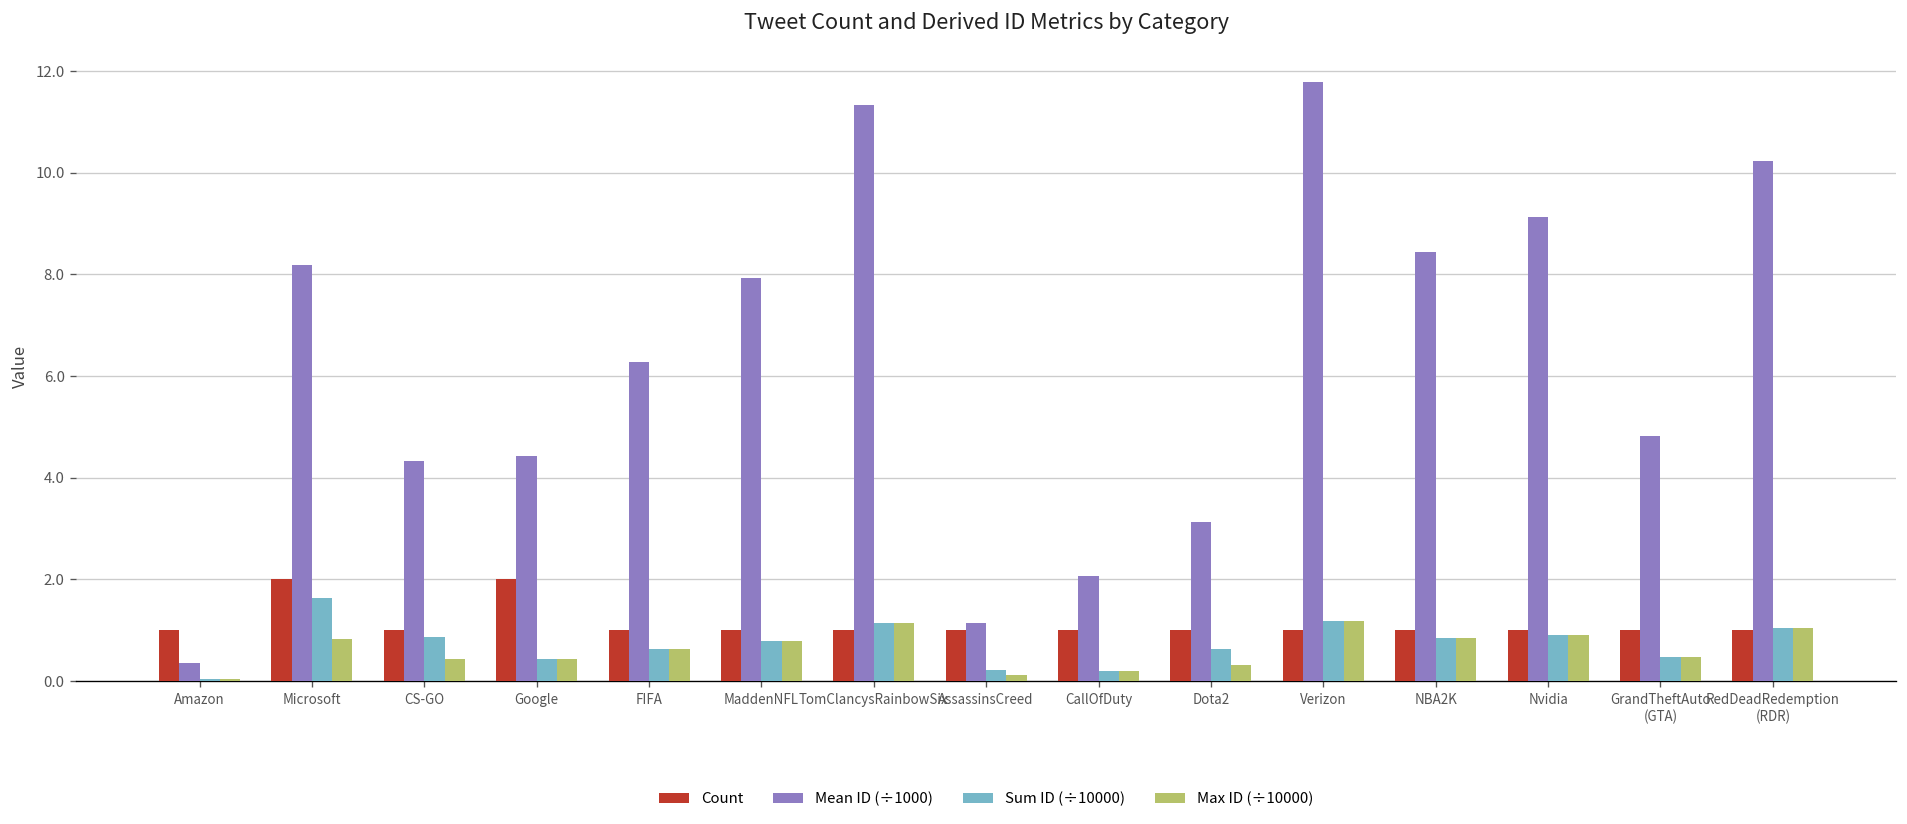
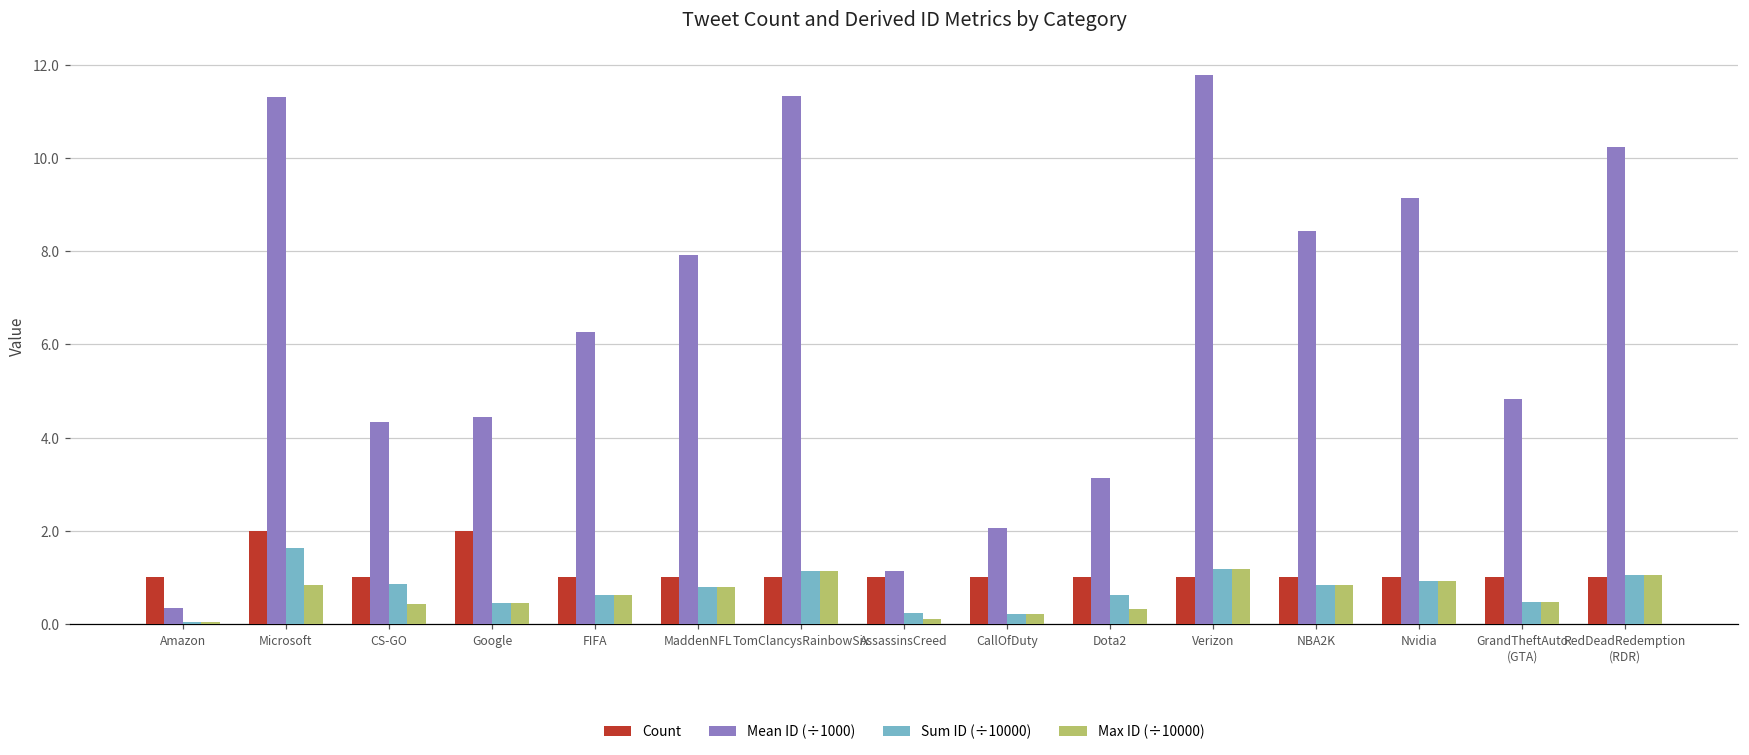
Mean ID (÷1000), Microsoft: 8.2 -> 11.3
